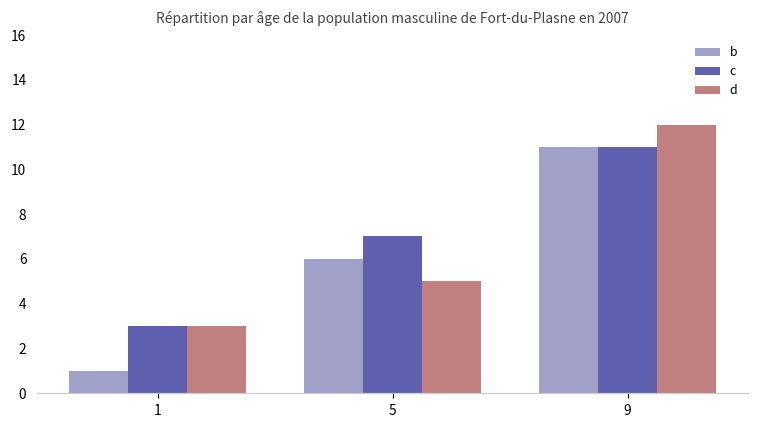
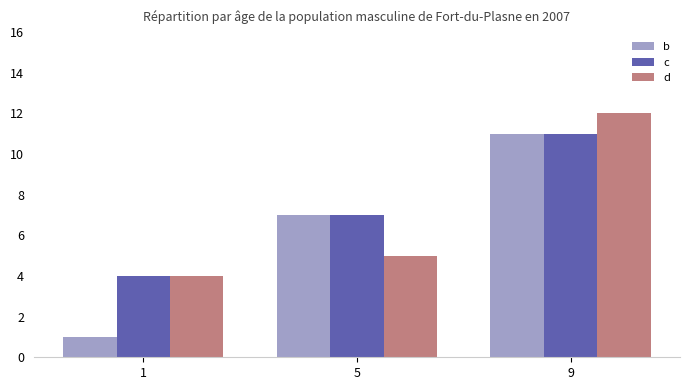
c, 1: 3 -> 4
d, 1: 3 -> 4
b, 5: 6 -> 7
